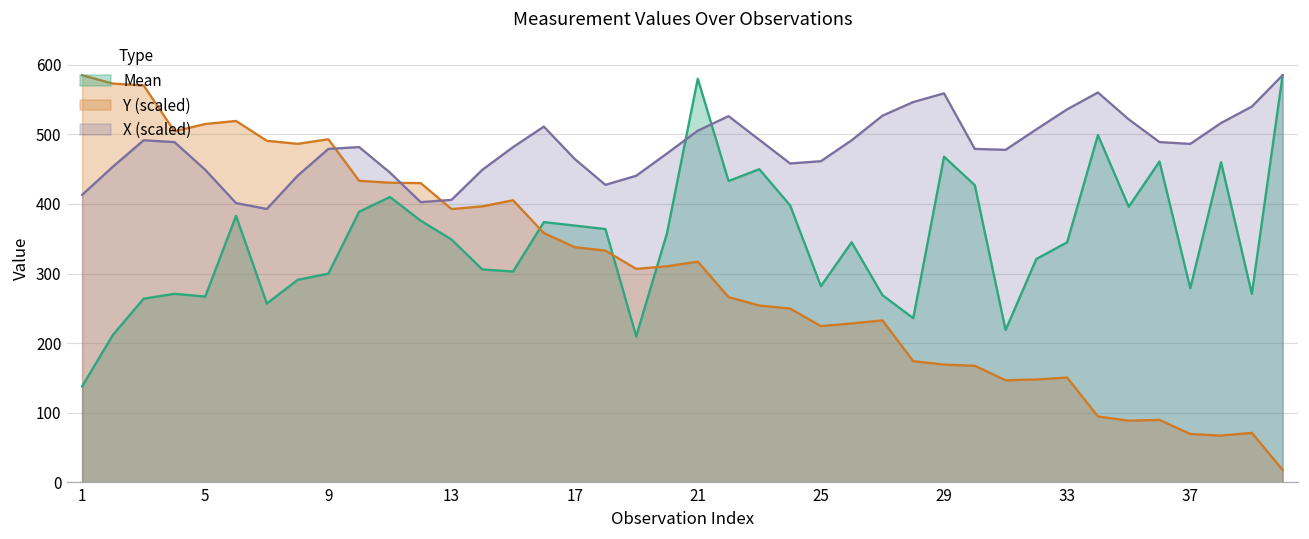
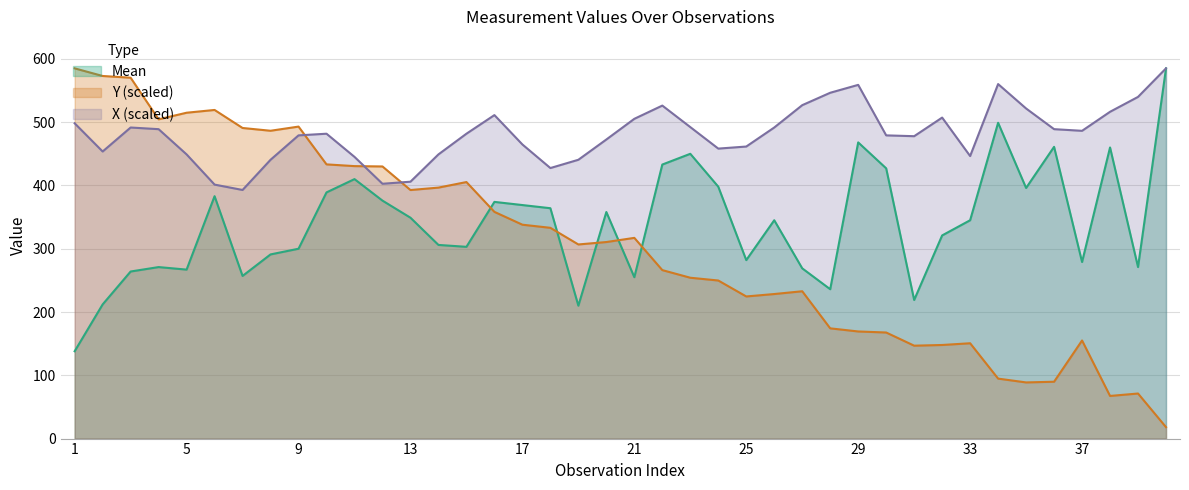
X (scaled), 1: 410 -> 500
Mean, 21: 580 -> 260
X (scaled), 33: 540 -> 450
Y (scaled), 37: 70 -> 160
